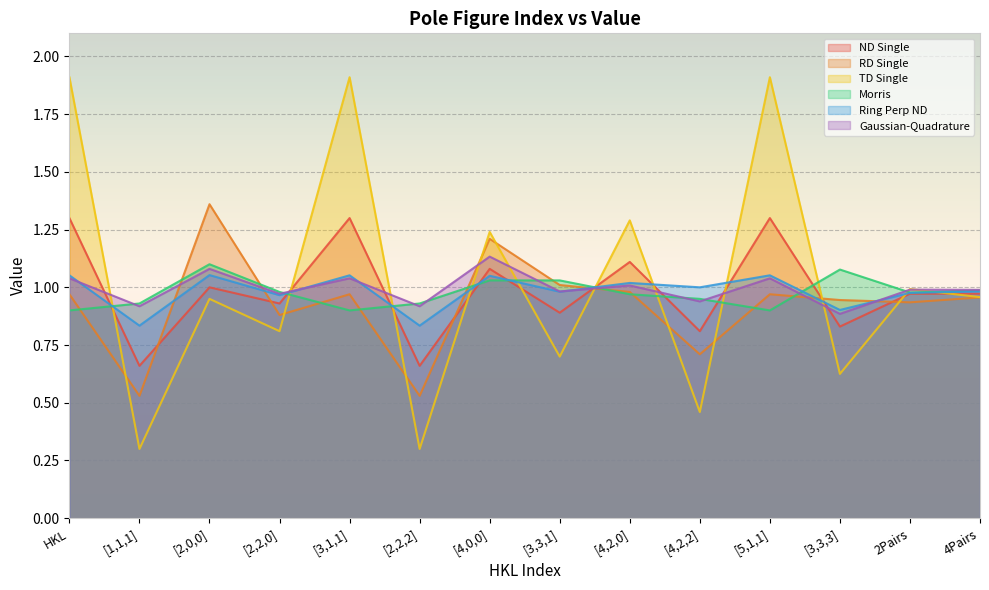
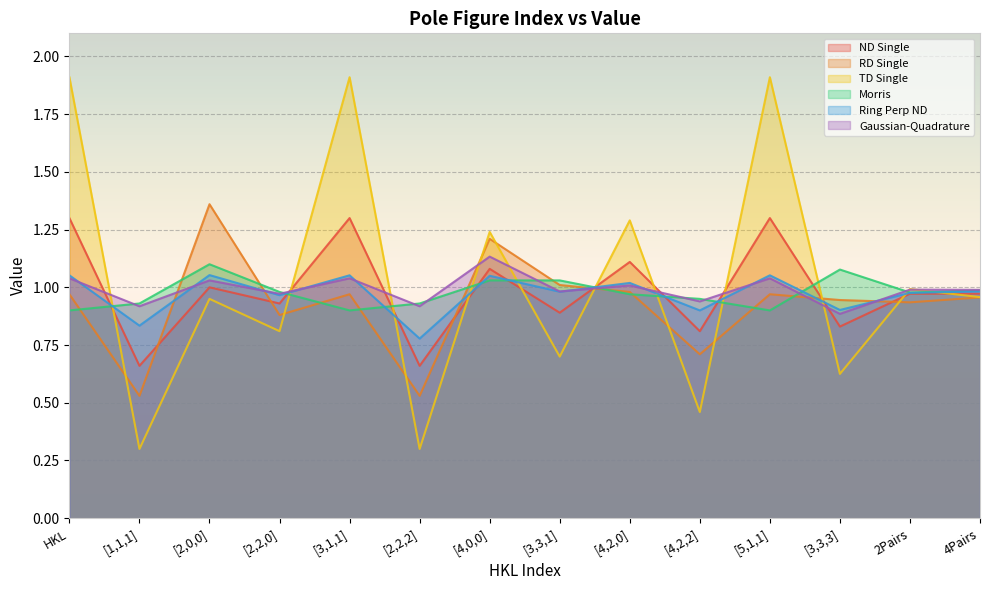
Gaussian-Quadrature, [2,0,0]: 1.08 -> 1.03
Ring Perp ND, [2,2,2]: 0.83 -> 0.78
Ring Perp ND, [4,2,2]: 1.0 -> 0.9
